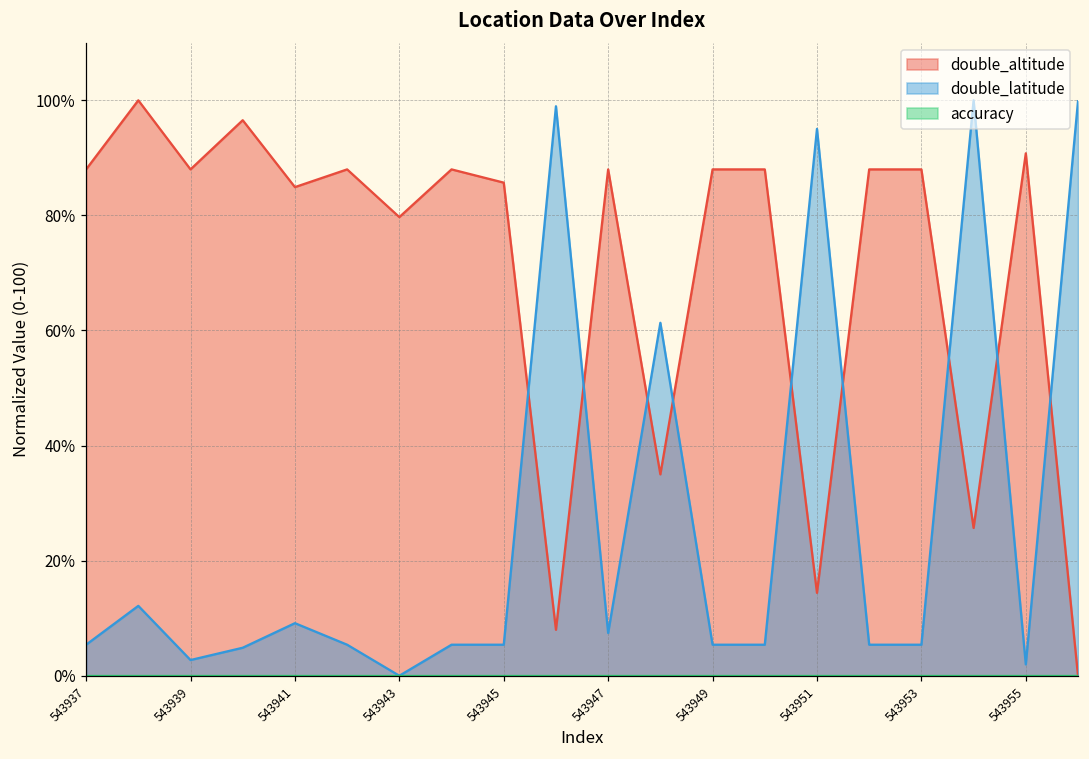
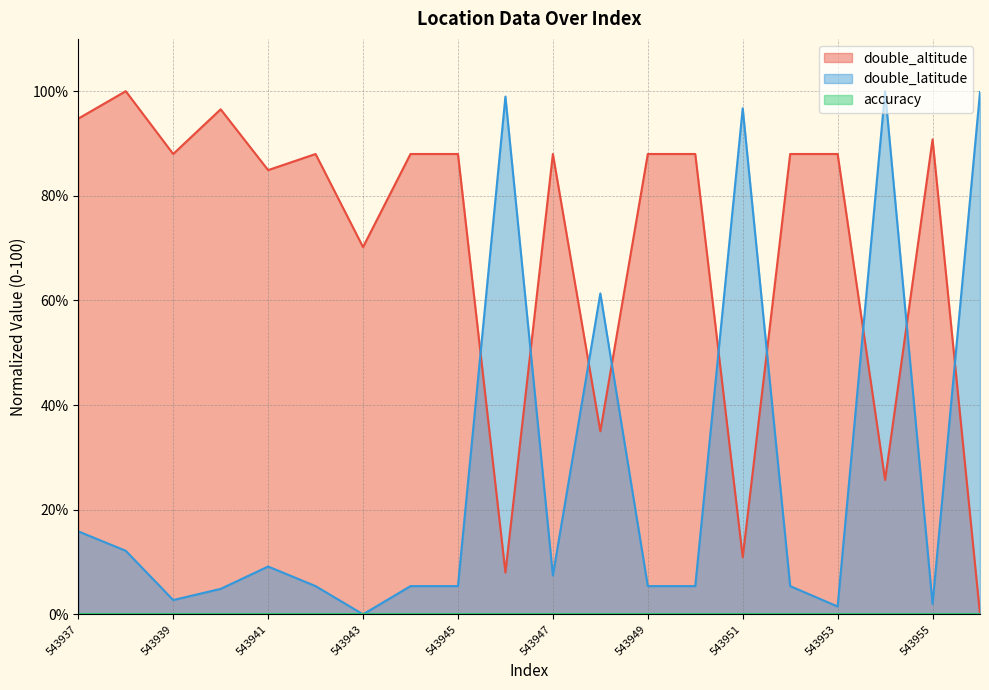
double_altitude, 543937: 88% -> 95%
double_latitude, 543937: 5% -> 16%
double_altitude, 543943: 80% -> 70%
double_altitude, 543945: 86% -> 88%
double_altitude, 543951: 14% -> 11%
double_latitude, 543951: 95% -> 97%
double_latitude, 543953: 5% -> 1%
